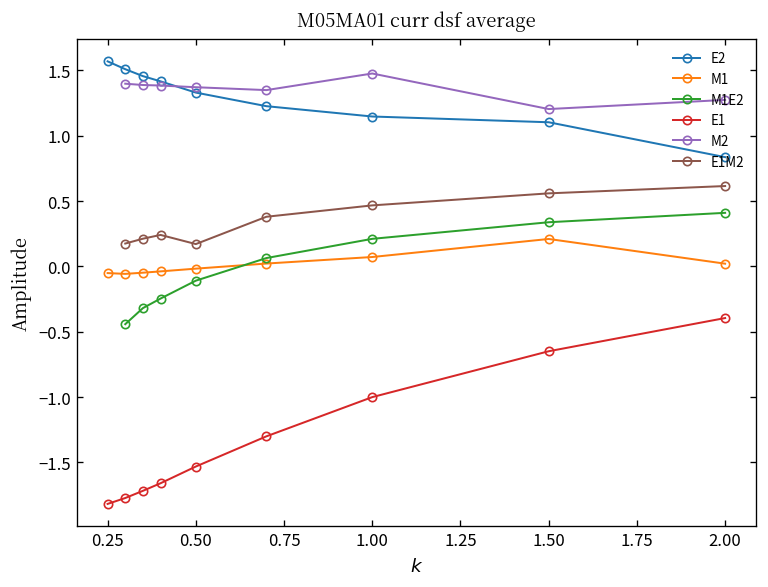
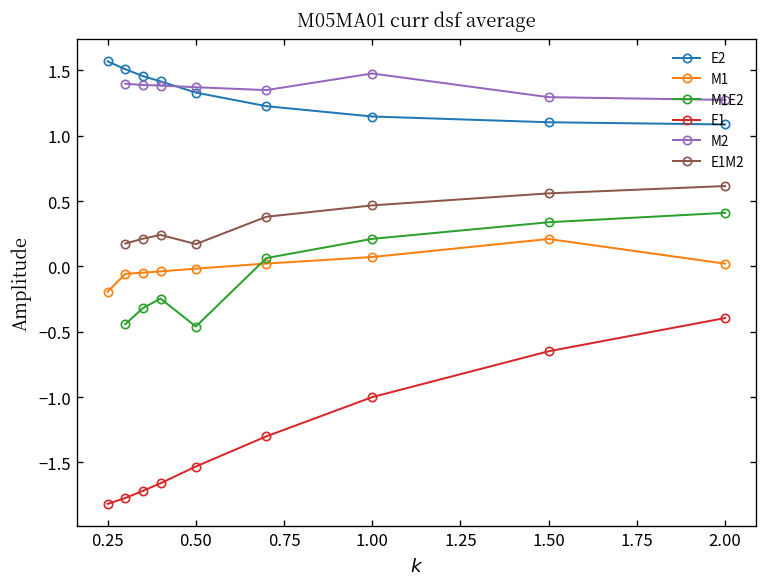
M1, 0.25: -0.05 -> -0.19
M1E2, 0.50: -0.11 -> -0.46
M2, 1.50: 1.20 -> 1.30
E2, 2.00: 0.84 -> 1.09
